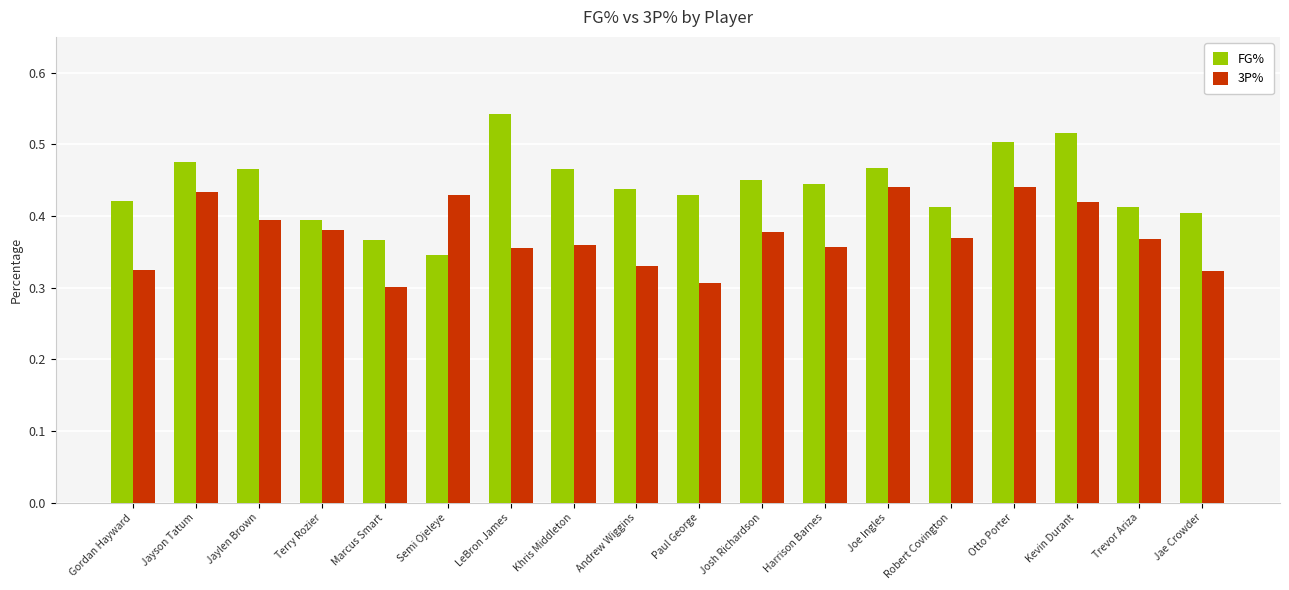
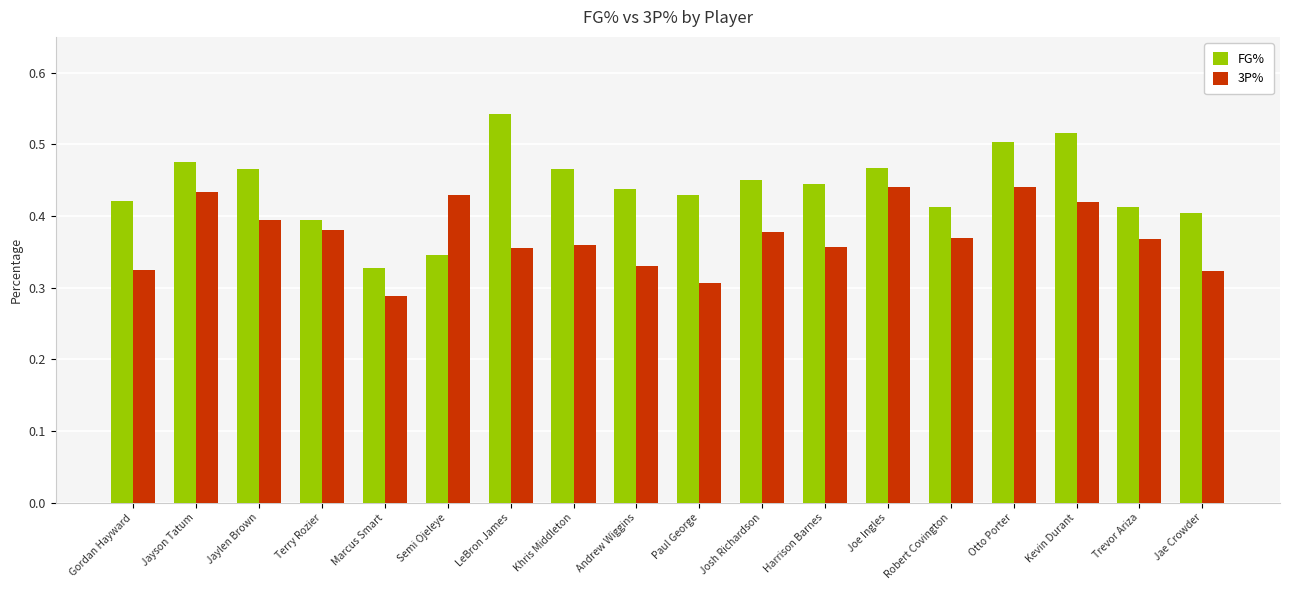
FG%, Marcus Smart: 0.37 -> 0.33
3P%, Marcus Smart: 0.30 -> 0.29
